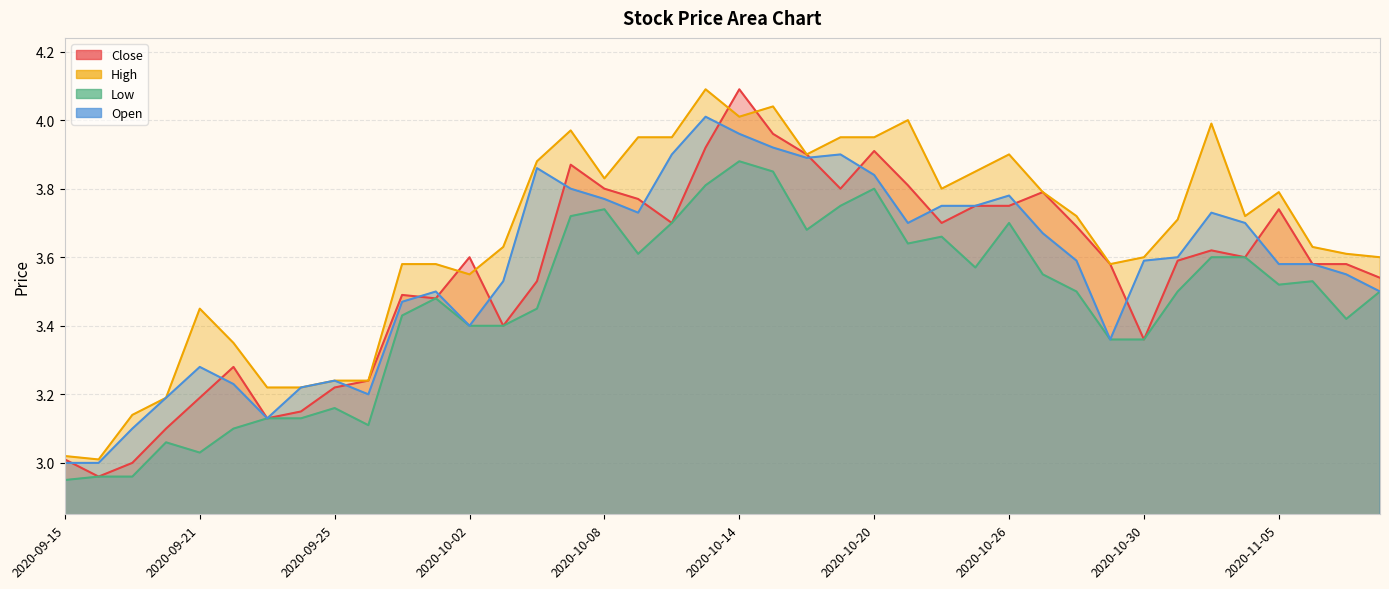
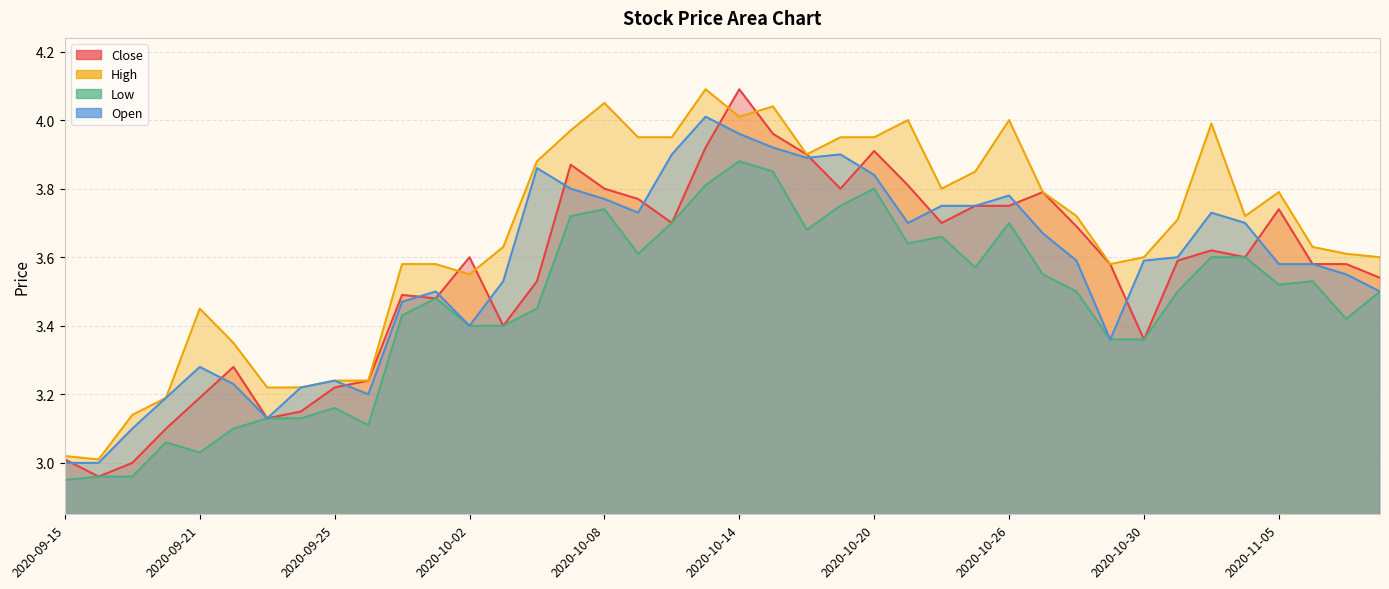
High, 2020-10-08: 3.83 -> 4.05
High, 2020-10-26: 3.9 -> 4.0
